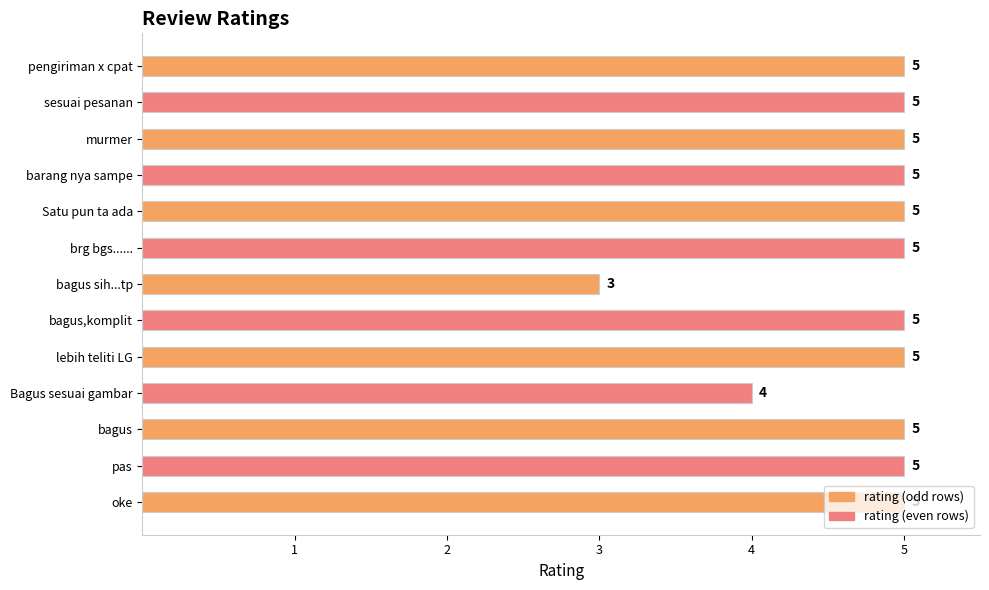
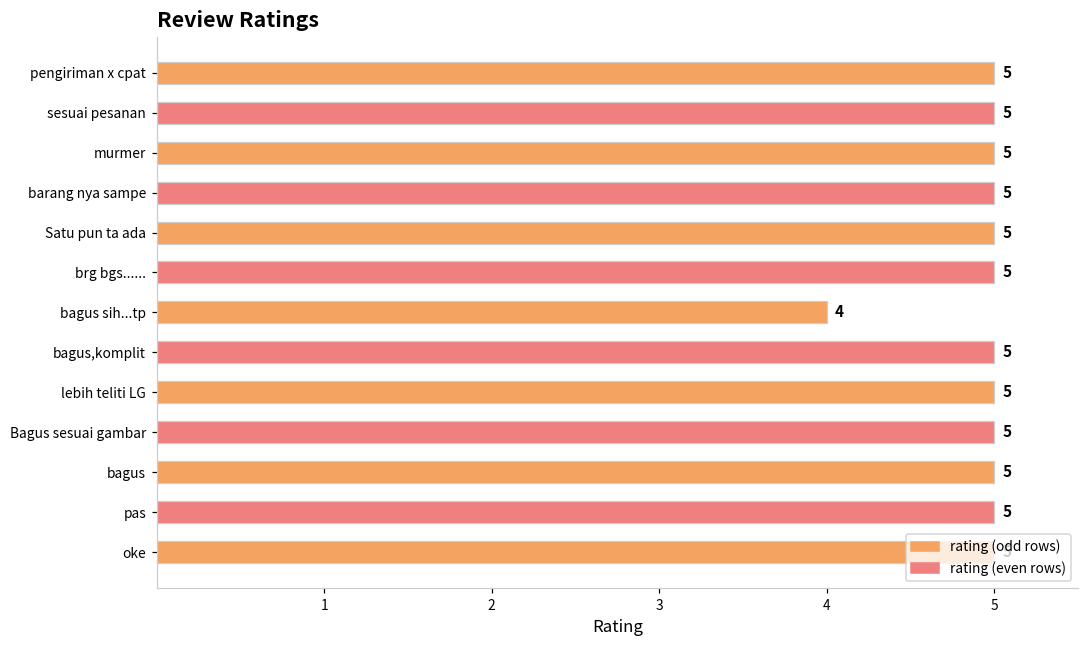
bagus sih...tp: 3 -> 4
Bagus sesuai gambar: 4 -> 5
